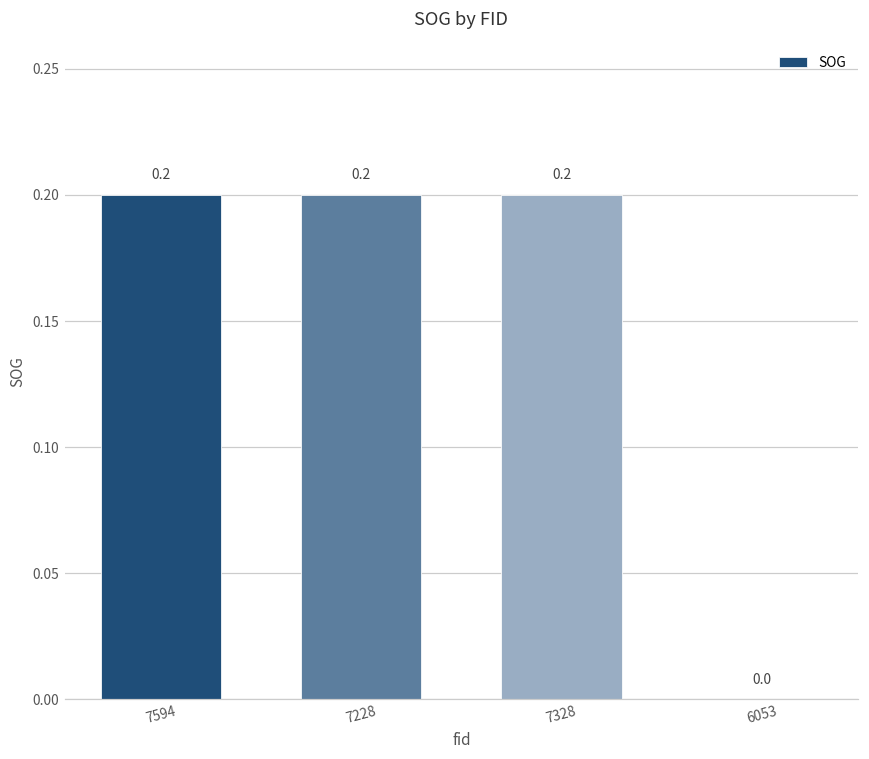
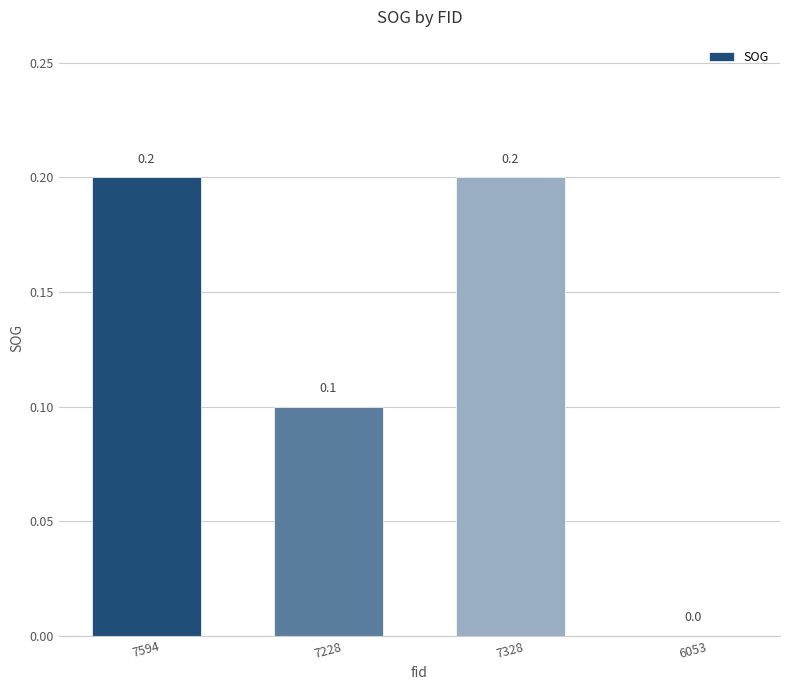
7228: 0.2 -> 0.1
